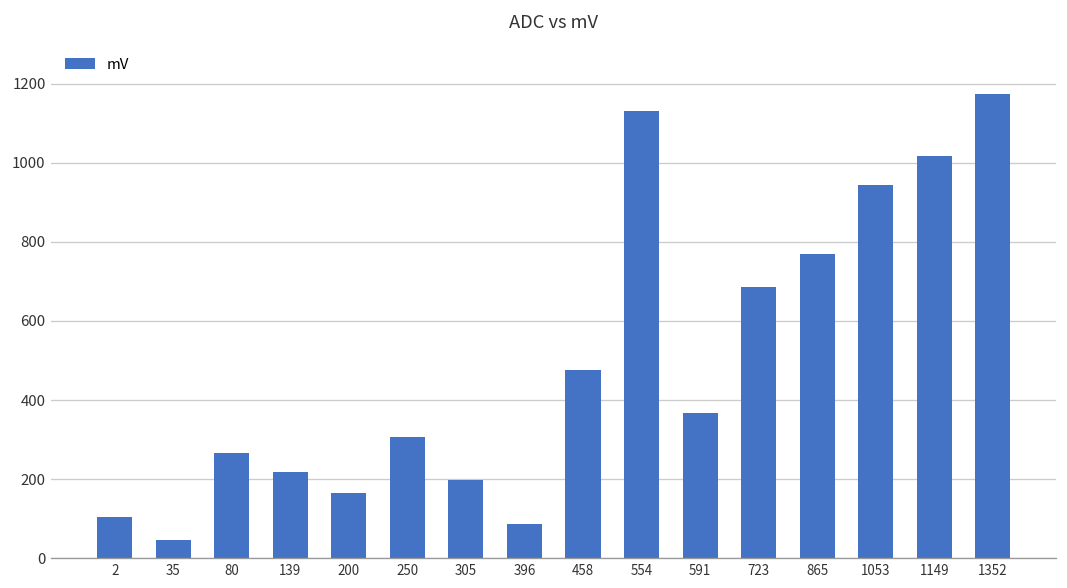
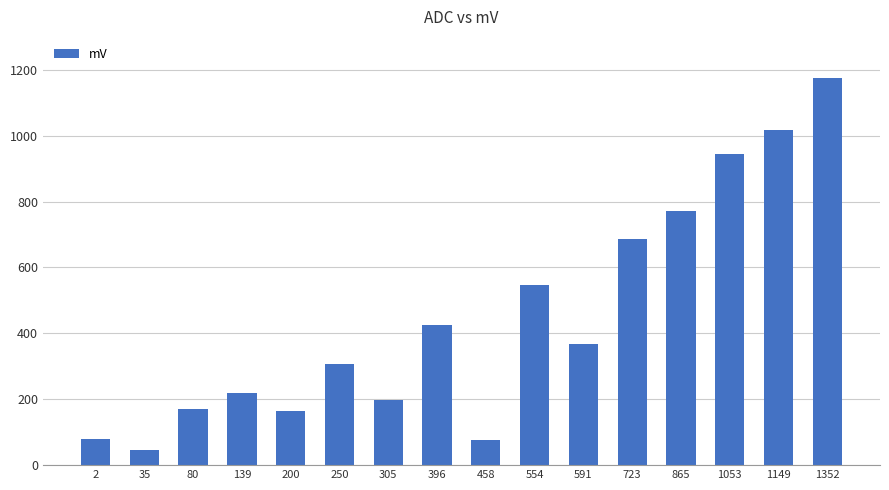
2: 110 -> 80
80: 270 -> 170
396: 90 -> 430
458: 480 -> 80
554: 1130 -> 550
